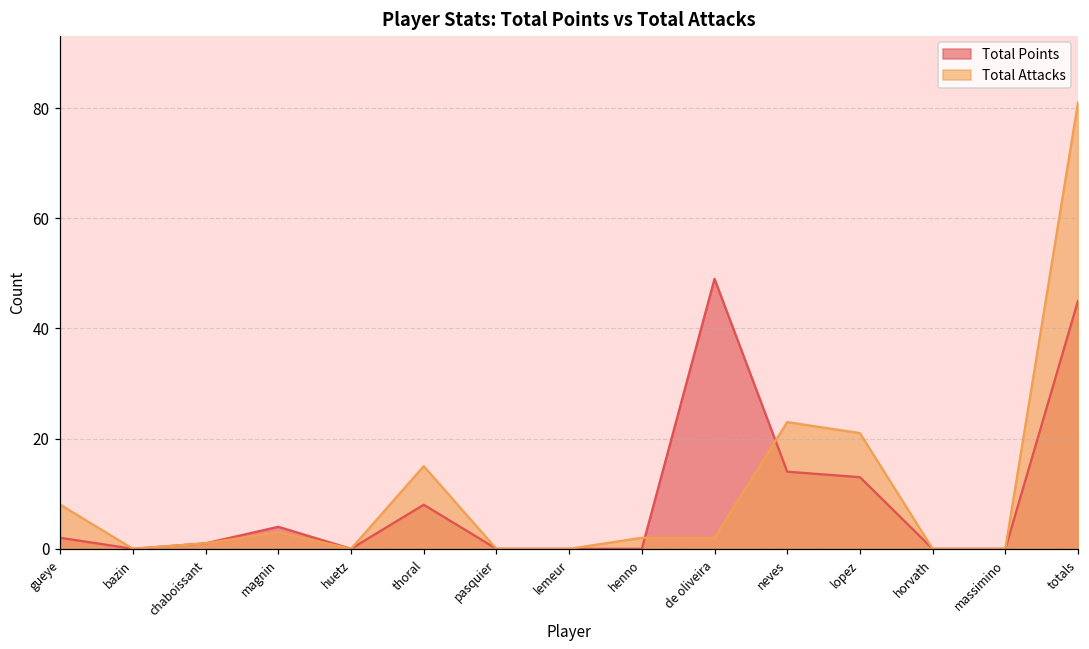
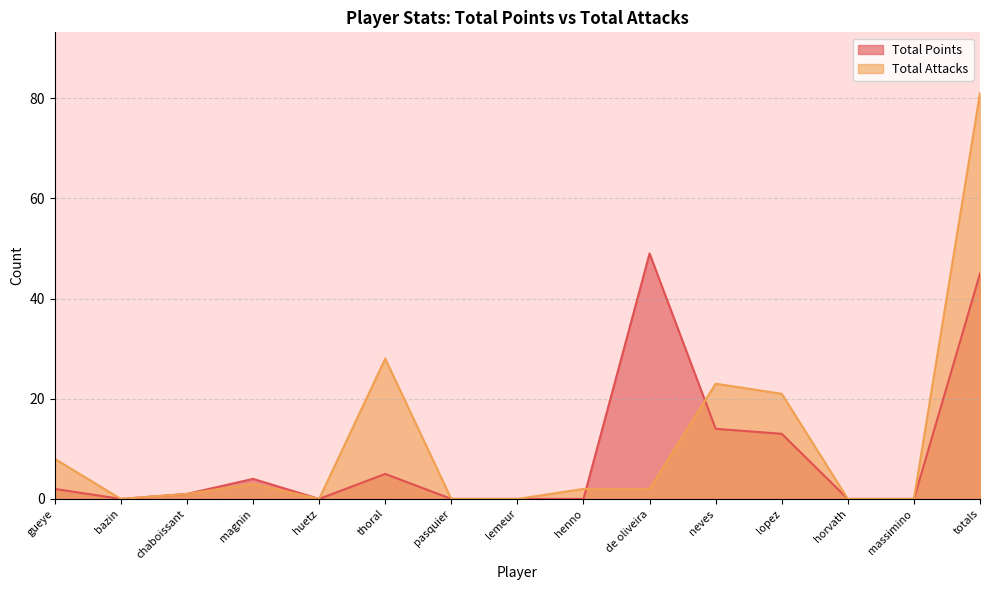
Total Points, thoral: 8 -> 5
Total Attacks, thoral: 15 -> 28
